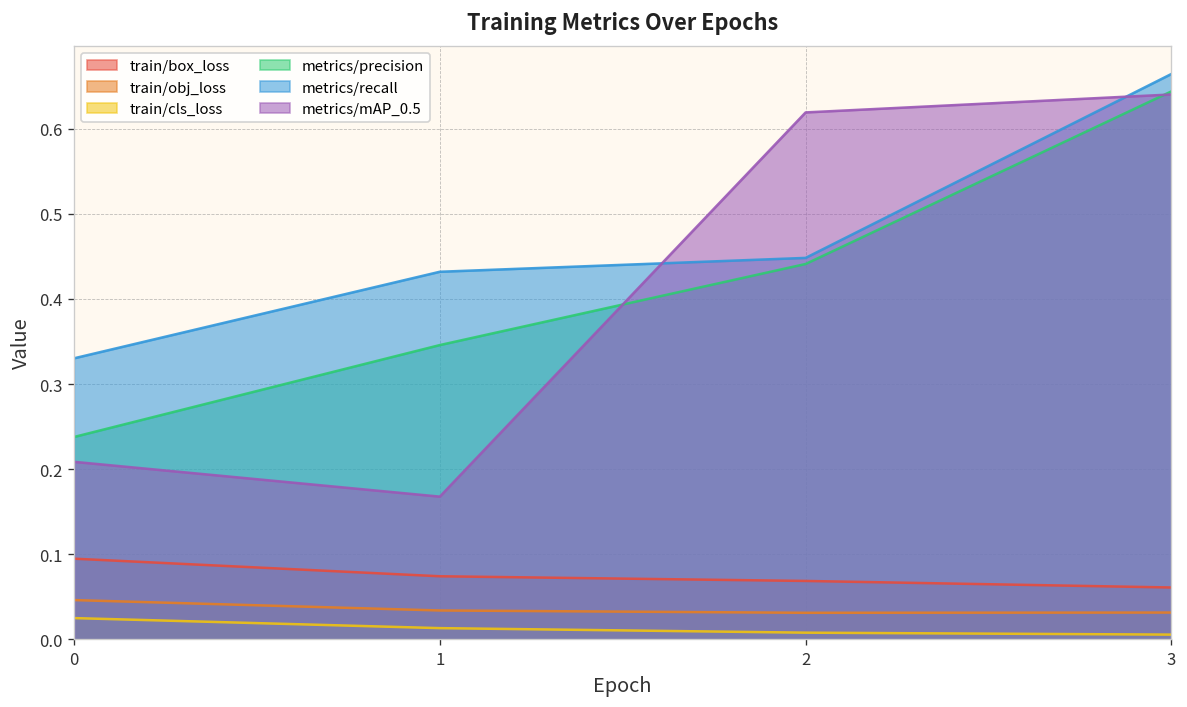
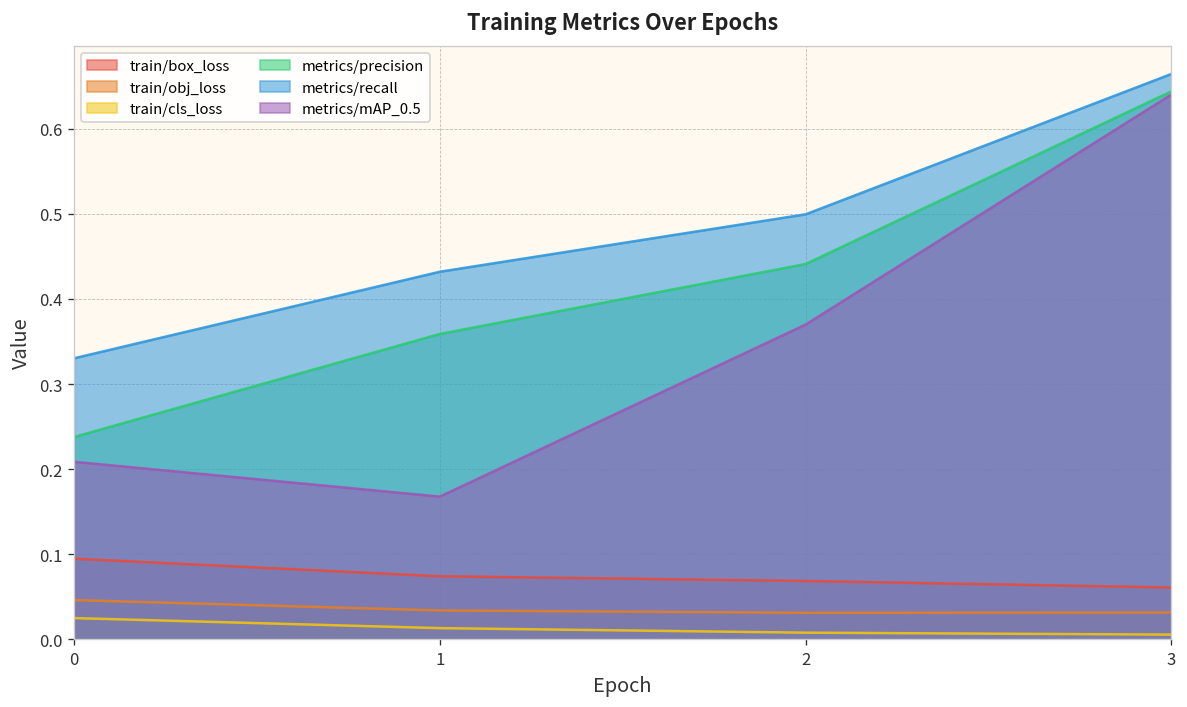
metrics/precision, 1: 0.35 -> 0.36
metrics/recall, 2: 0.45 -> 0.50
metrics/mAP_0.5, 2: 0.62 -> 0.37
